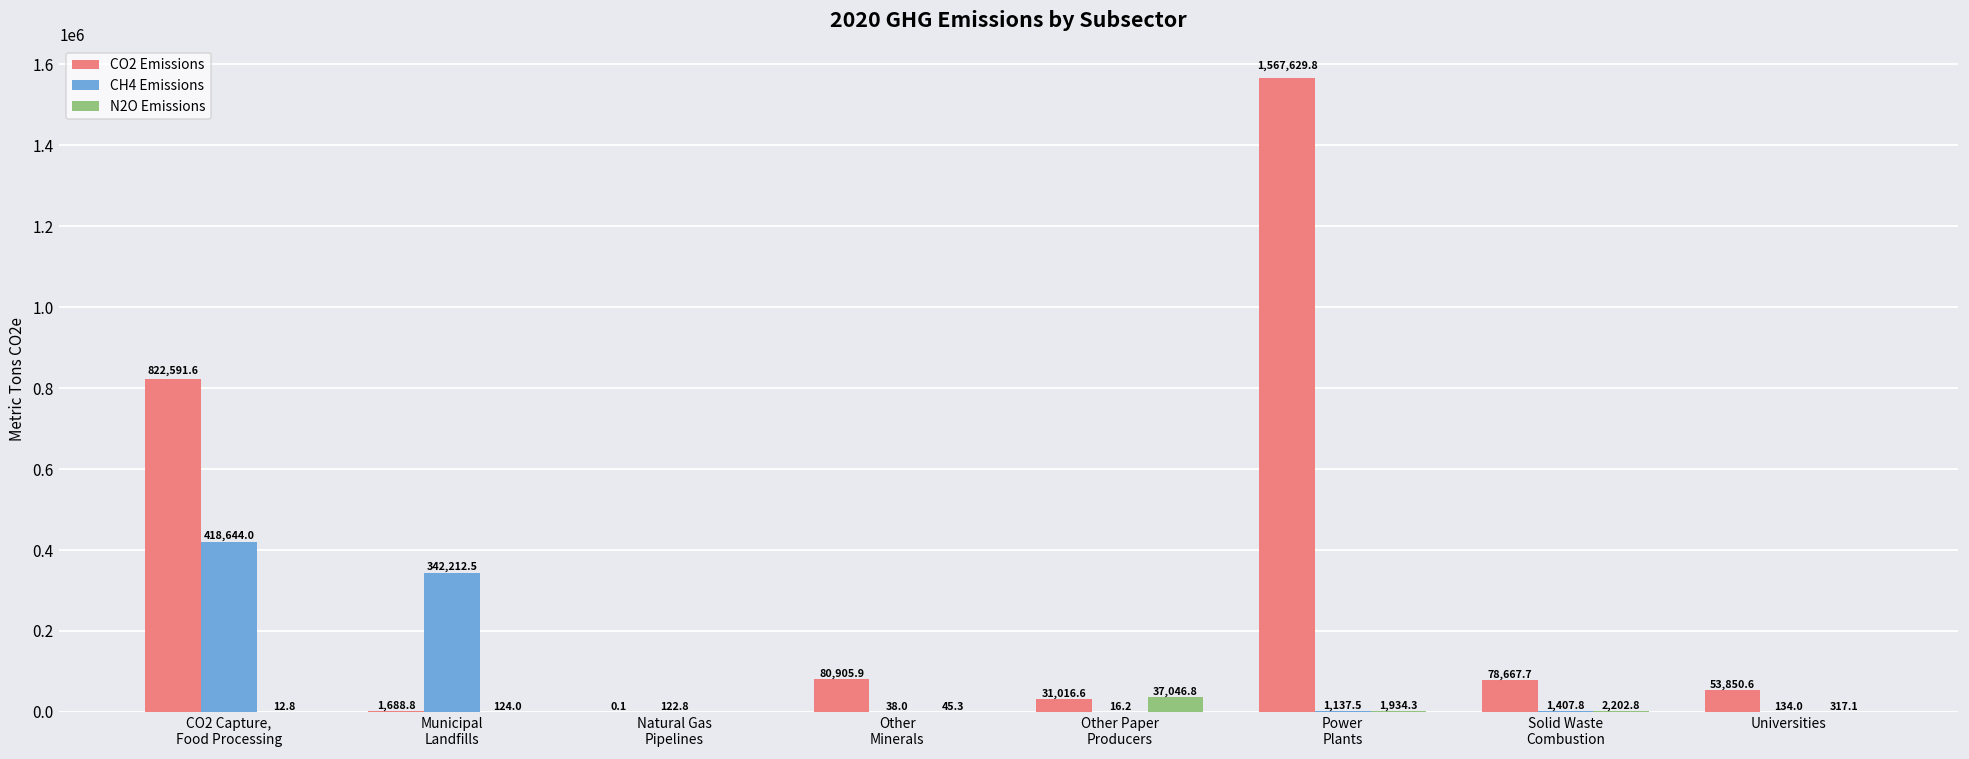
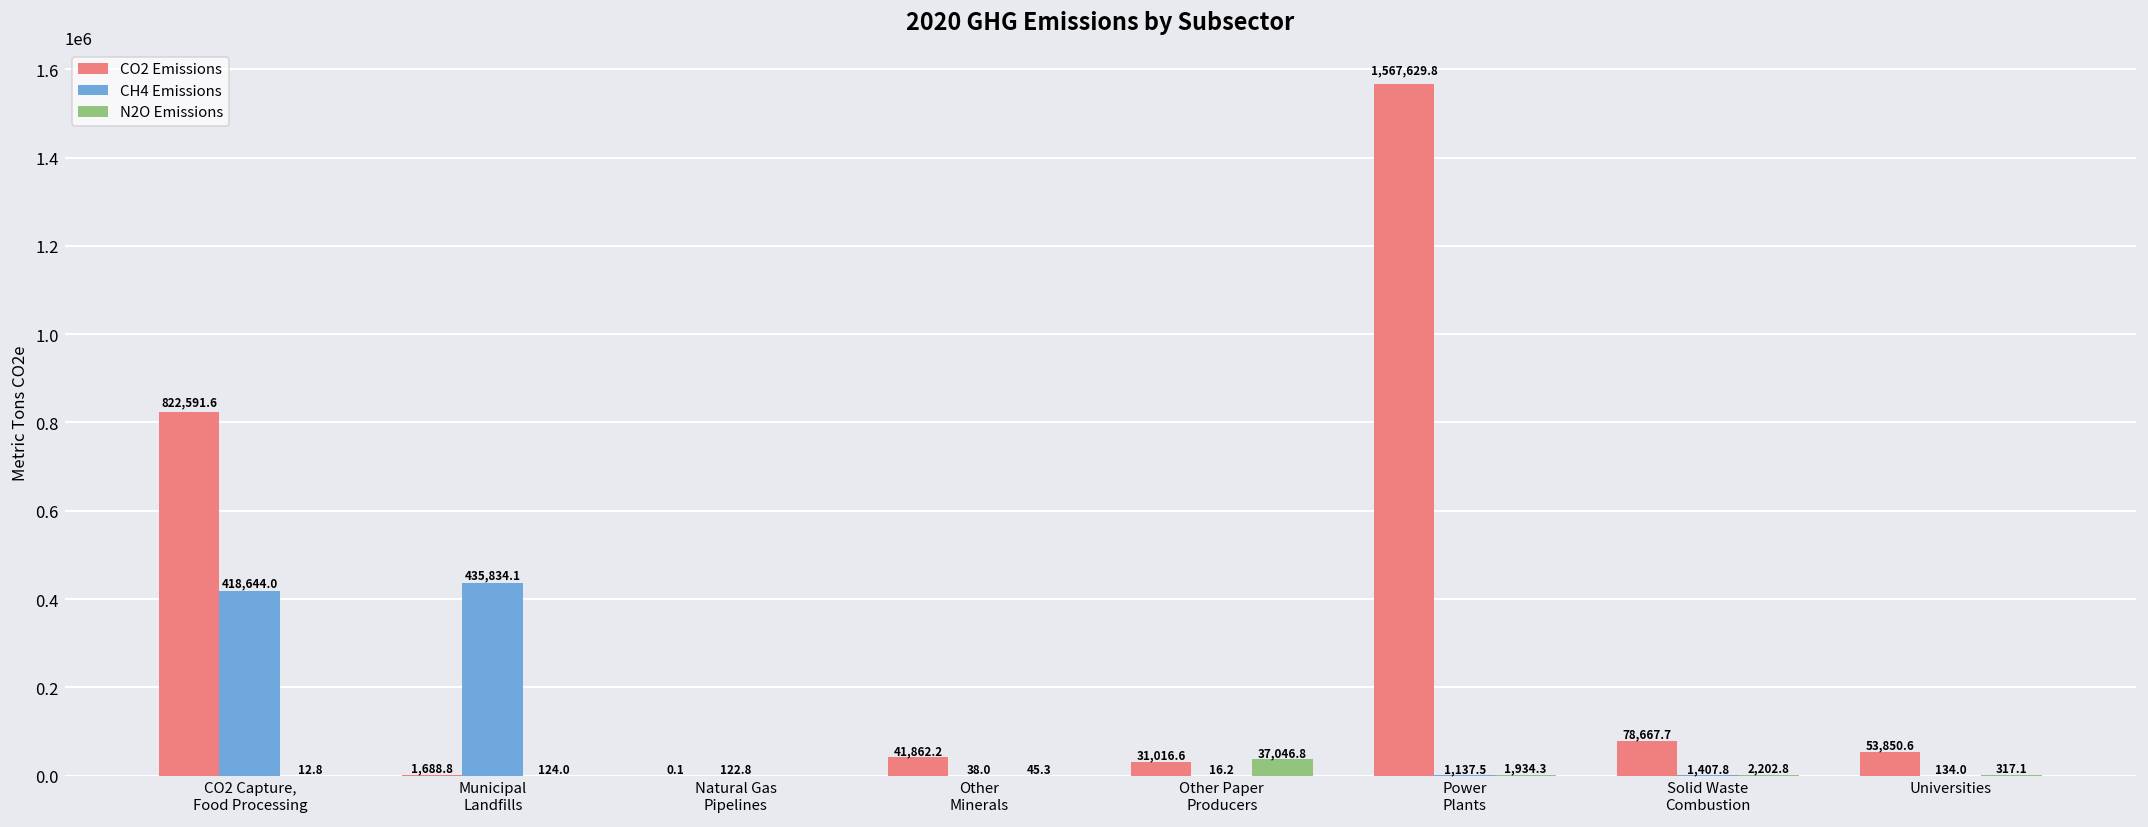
CH4 Emissions, Municipal Landfills: 342,212.5 -> 435,834.1
CO2 Emissions, Other Minerals: 80,905.9 -> 41,862.2
